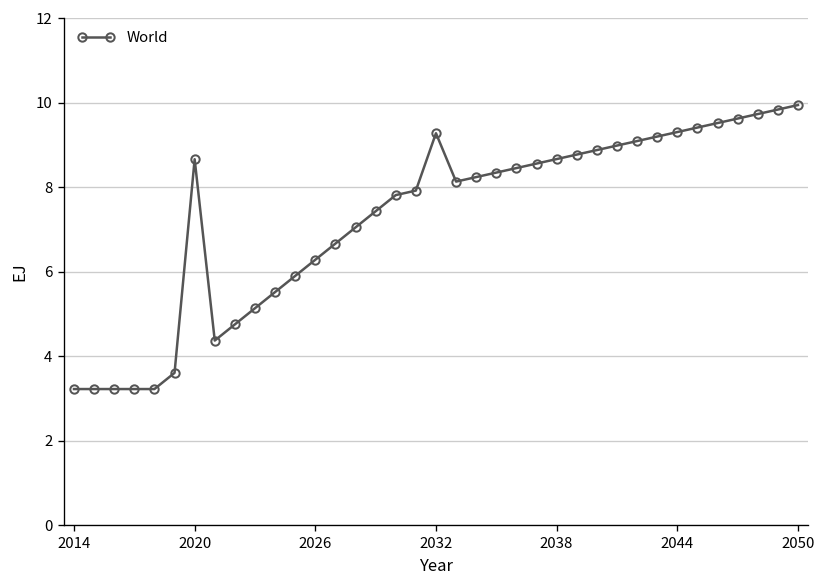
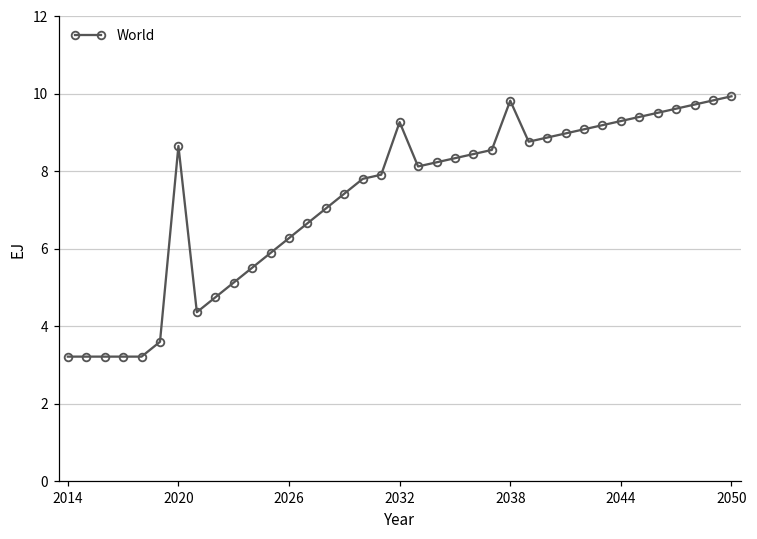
2038: 8.7 -> 9.8
